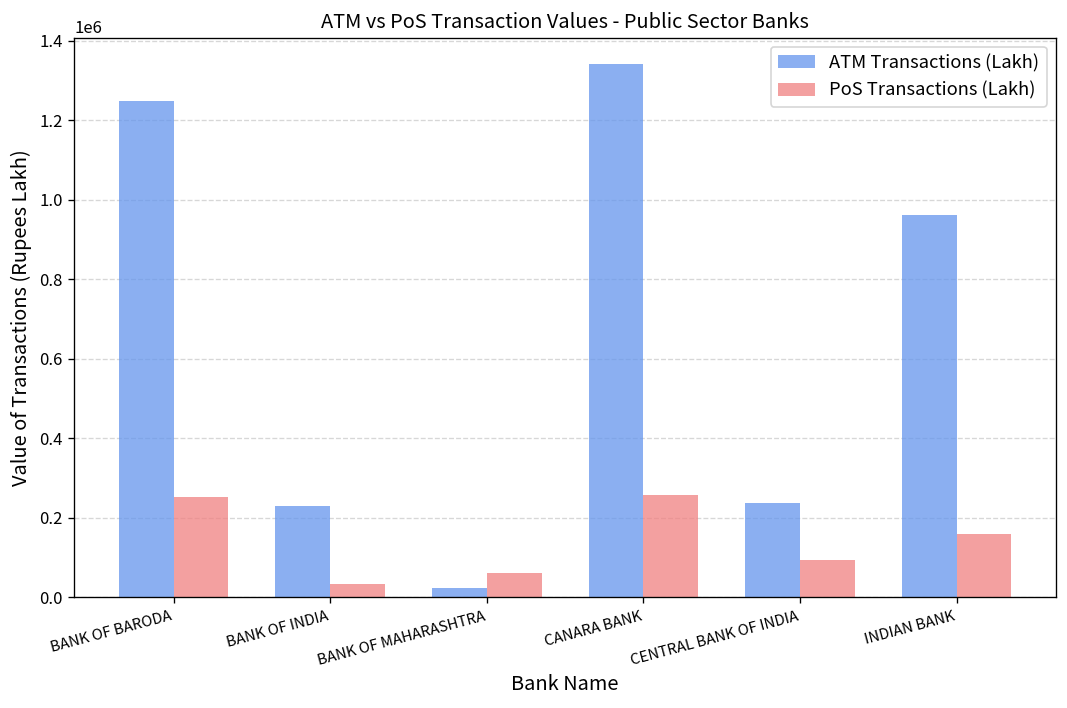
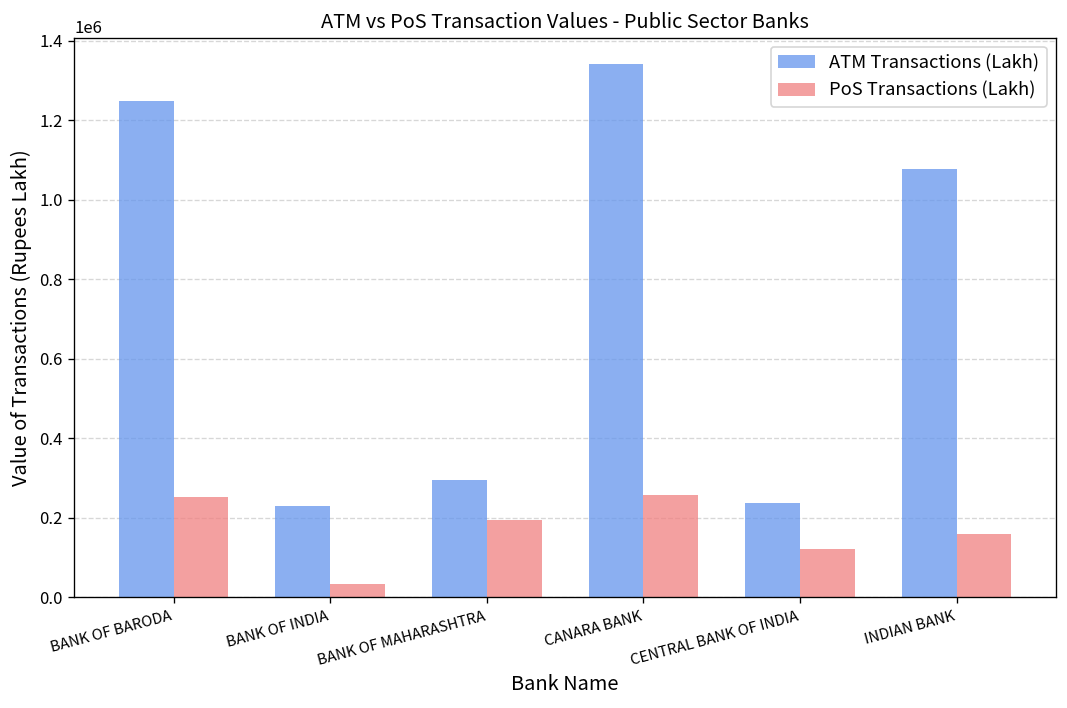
ATM Transactions (Lakh), BANK OF MAHARASHTRA: 20000 -> 300000
PoS Transactions (Lakh), BANK OF MAHARASHTRA: 60000 -> 190000
PoS Transactions (Lakh), CENTRAL BANK OF INDIA: 90000 -> 120000
ATM Transactions (Lakh), INDIAN BANK: 960000 -> 1080000
